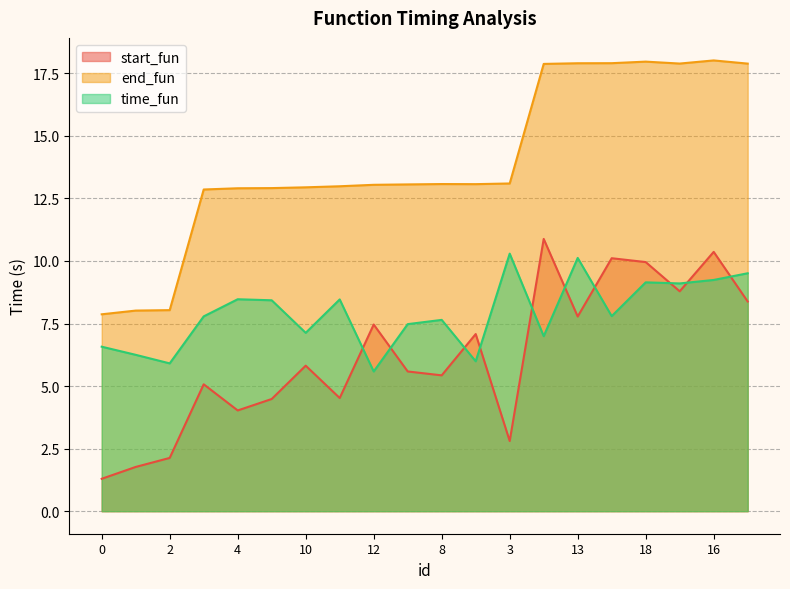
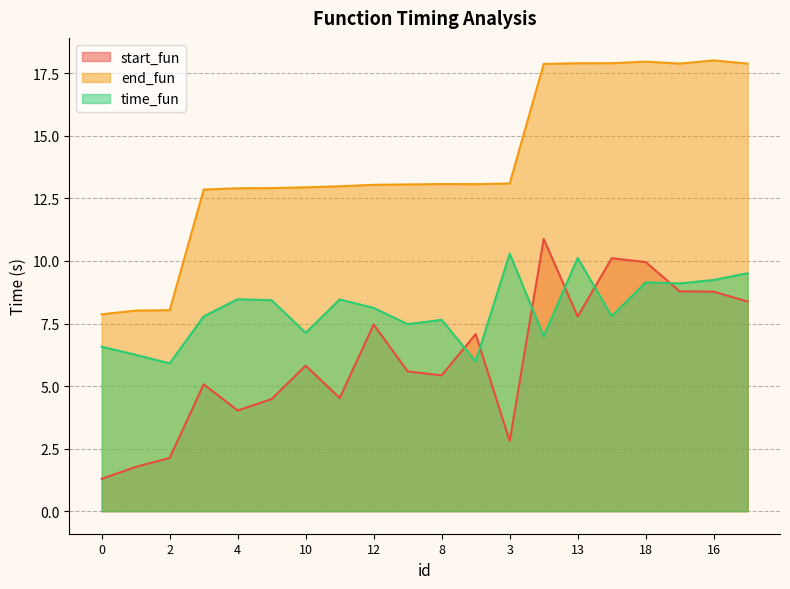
time_fun, 12: 5.6 -> 8.1
start_fun, 16: 10.4 -> 8.8
